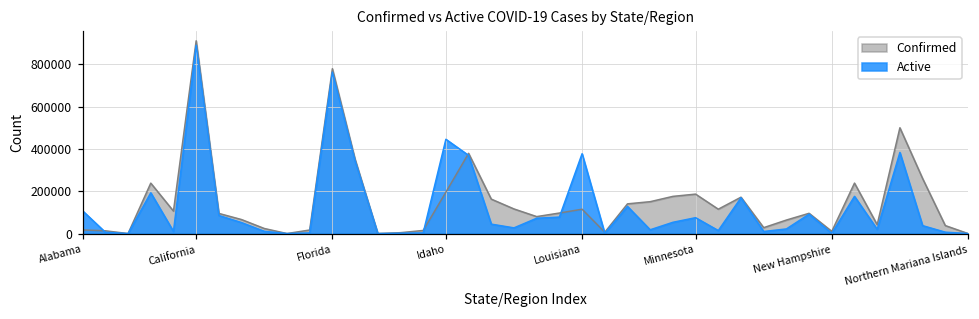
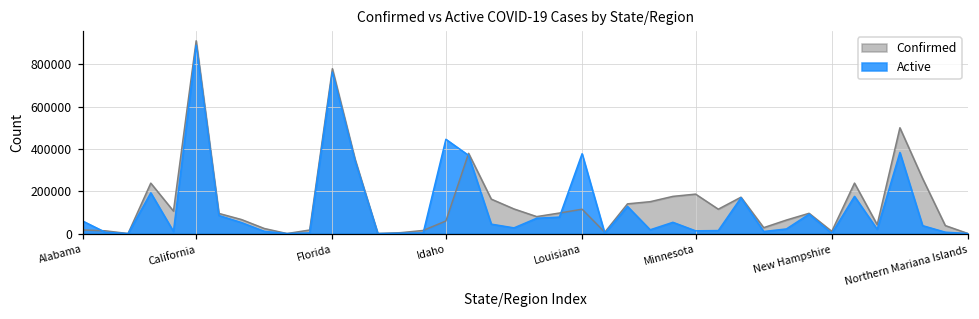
Active, Alabama: 110000 -> 60000
Confirmed, Idaho: 200000 -> 60000
Active, Minnesota: 70000 -> 10000
